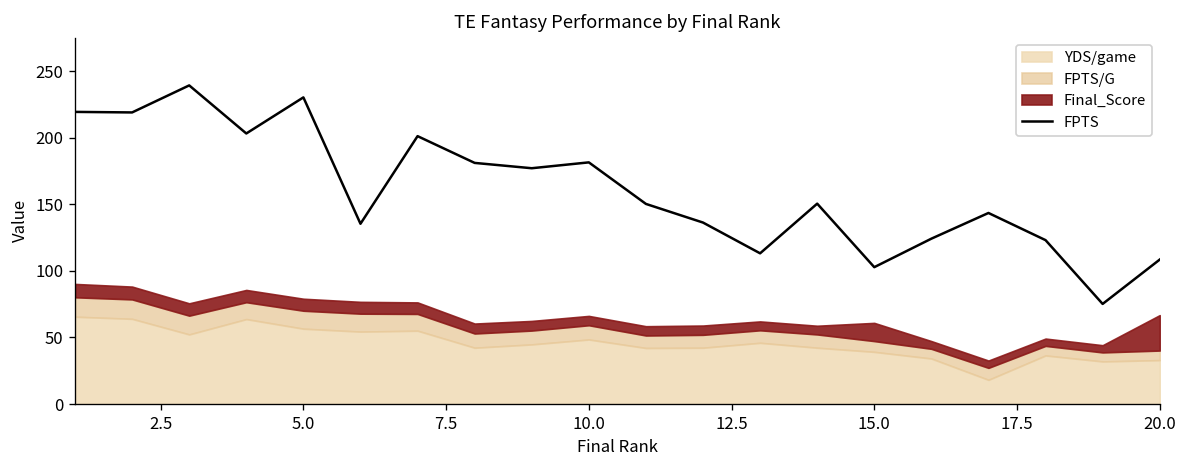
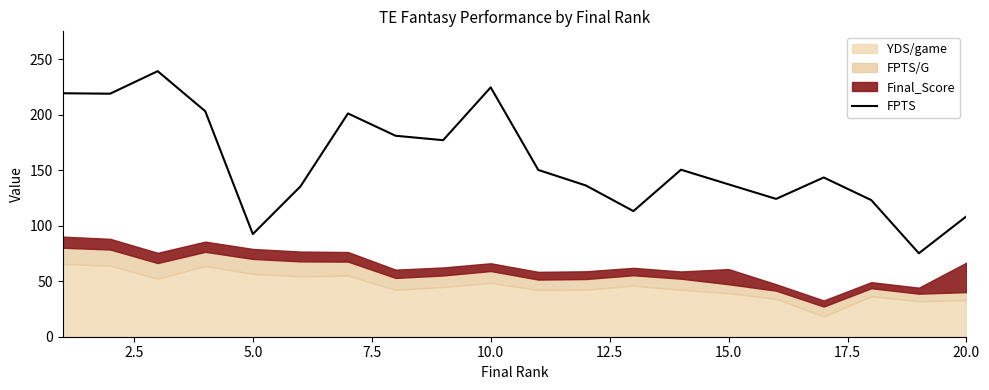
FPTS, 5.0: 230 -> 93
FPTS, 10.0: 182 -> 225
FPTS, 15.0: 103 -> 137
